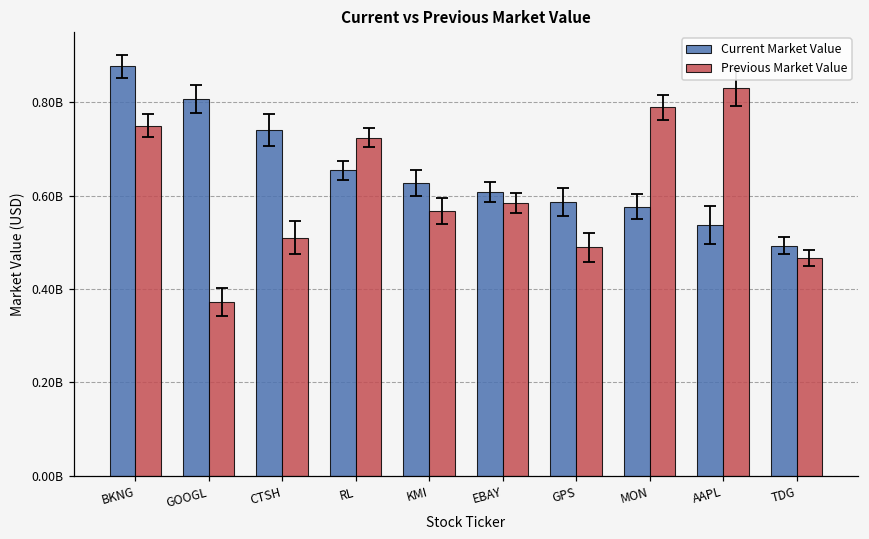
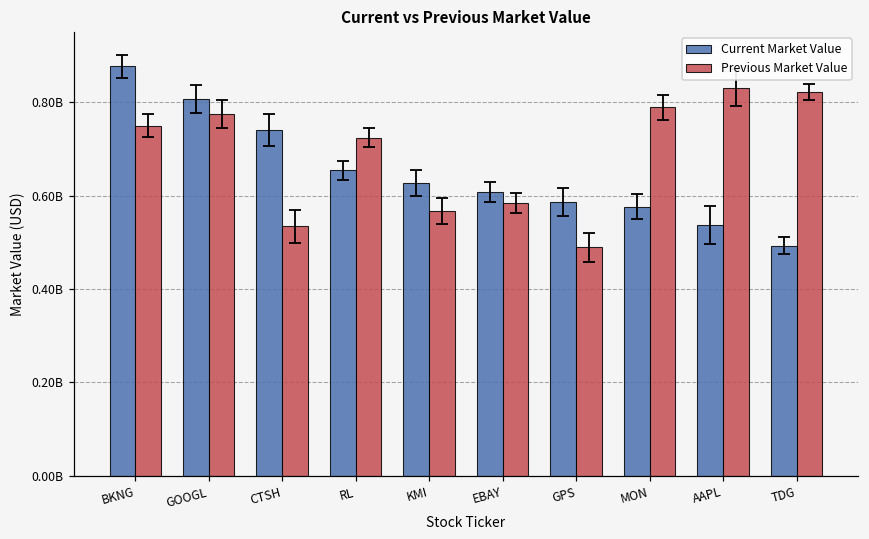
Previous Market Value, GOOGL: 370000000 -> 770000000
Previous Market Value, CTSH: 510000000 -> 530000000
Previous Market Value, TDG: 470000000 -> 820000000
